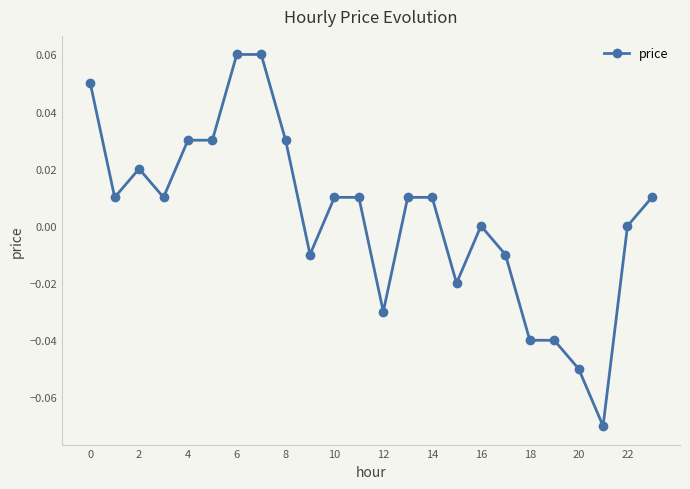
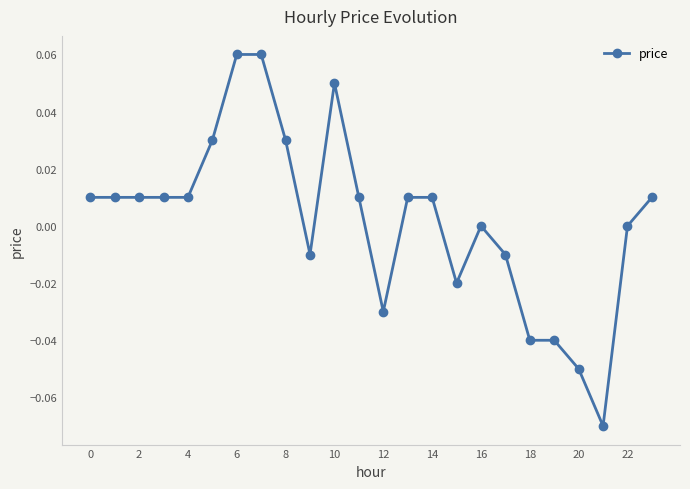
0: 0.05 -> 0.01
2: 0.02 -> 0.01
4: 0.03 -> 0.01
10: 0.01 -> 0.05
